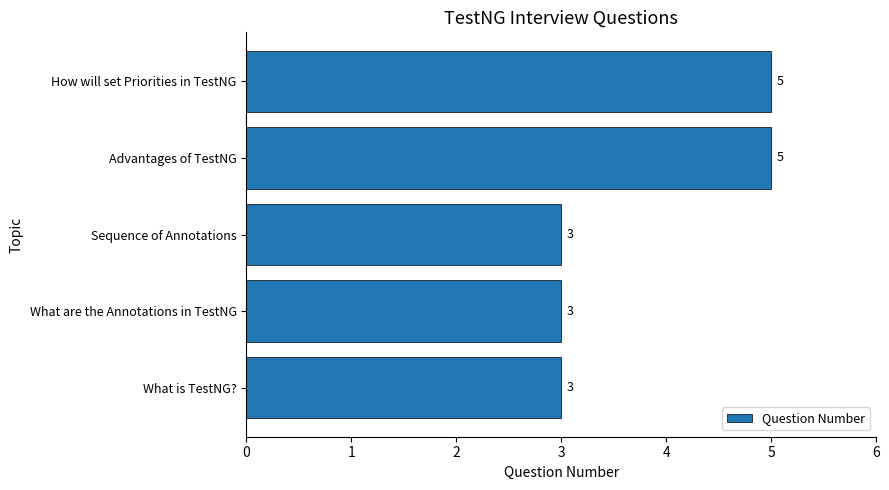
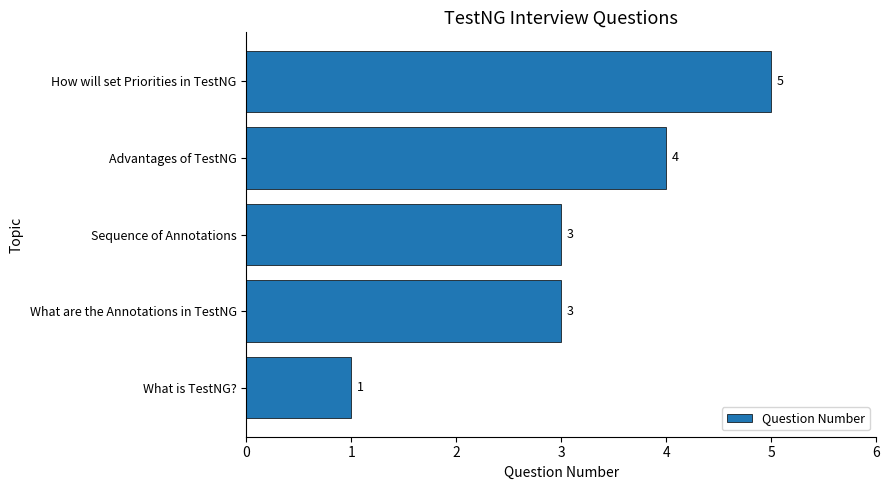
Advantages of TestNG: 5 -> 4
What is TestNG?: 3 -> 1
